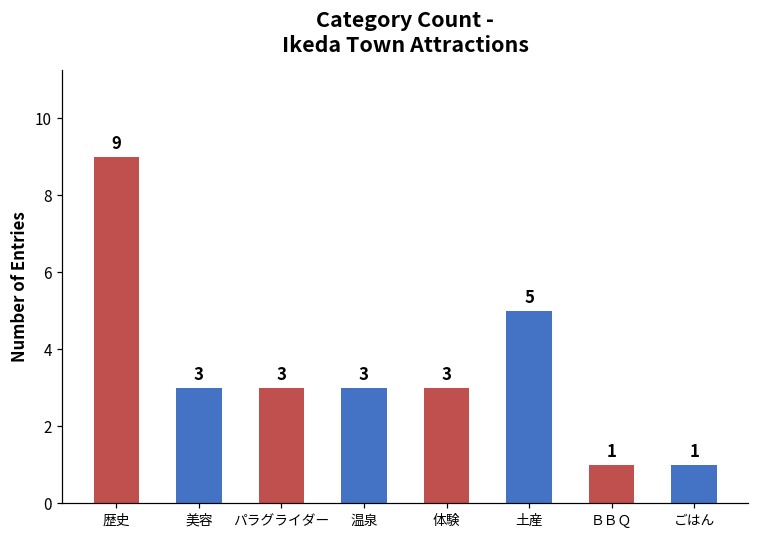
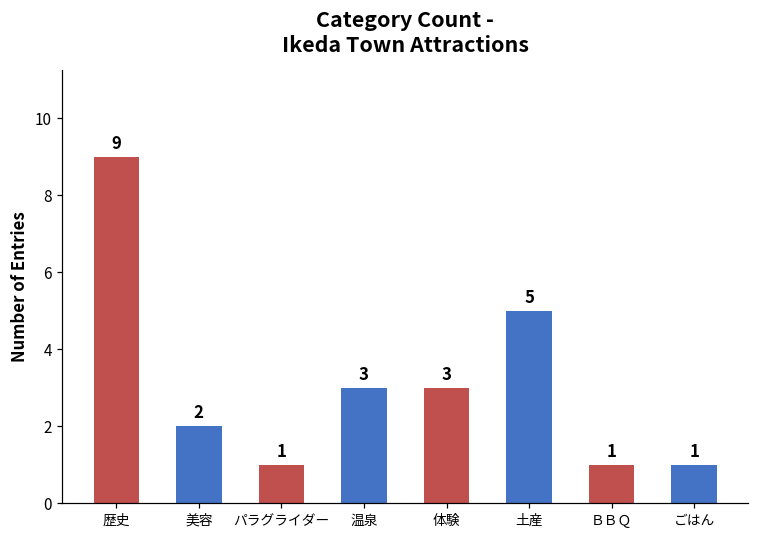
美容: 3 -> 2
パラグライダー: 3 -> 1
